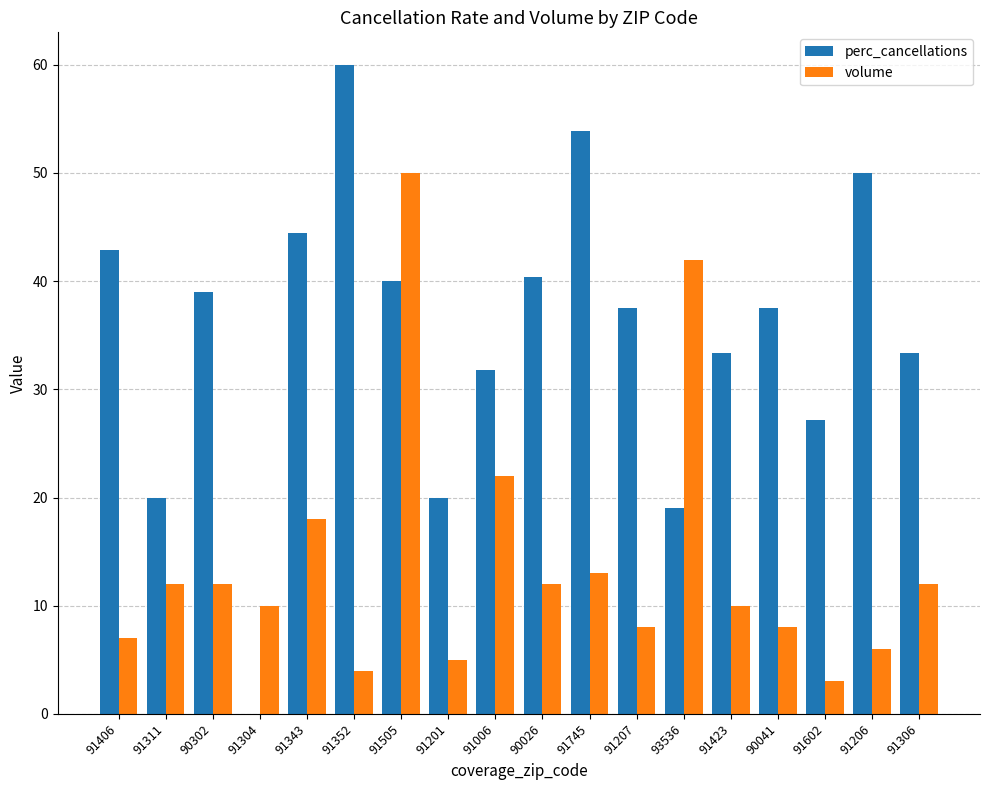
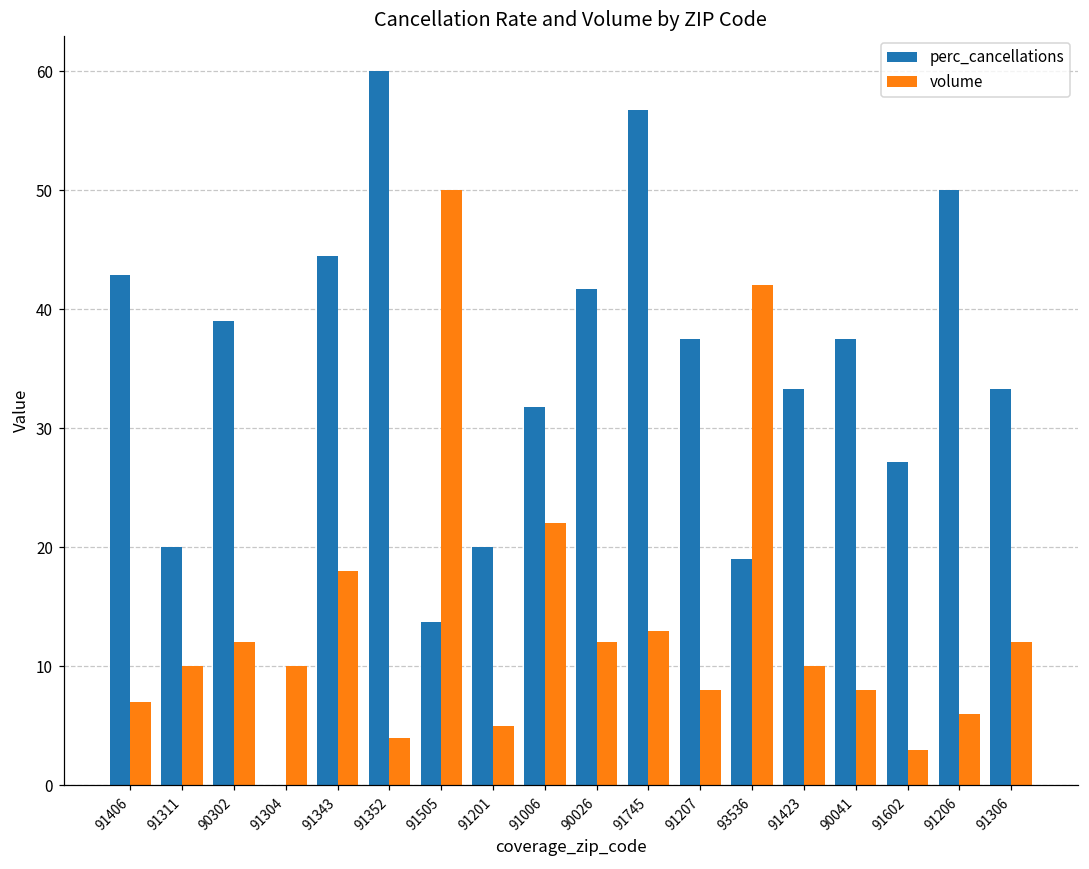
volume, 91311: 12 -> 10
perc_cancellations, 91505: 40.0 -> 13.7
perc_cancellations, 90026: 40.4 -> 41.7
perc_cancellations, 91745: 53.9 -> 56.7
